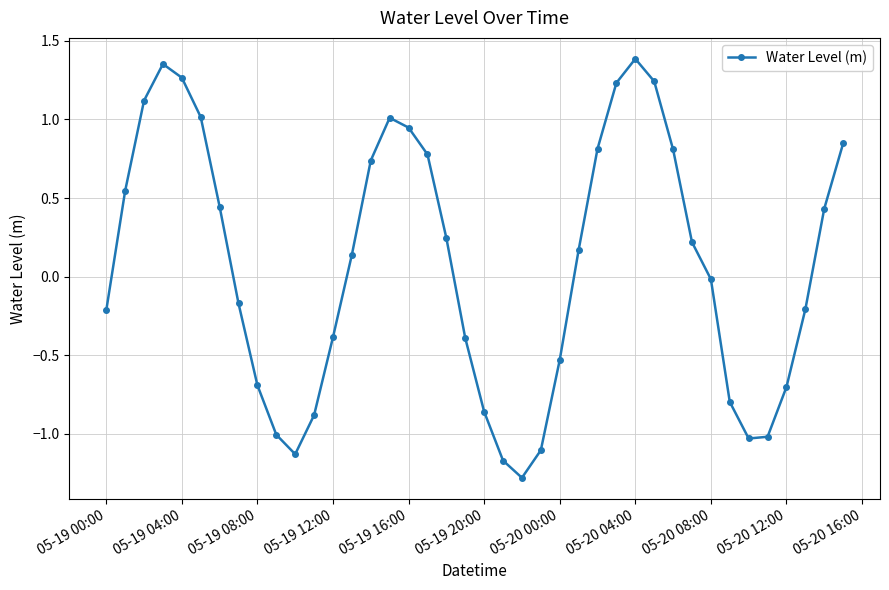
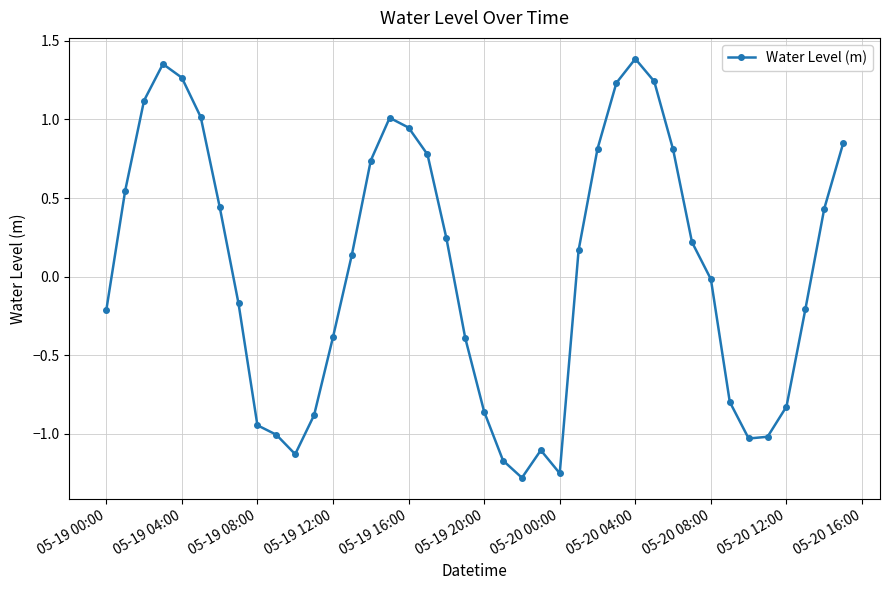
05-19 08:00: -0.69 -> -0.94
05-20 00:00: -0.53 -> -1.25
05-20 12:00: -0.70 -> -0.83
